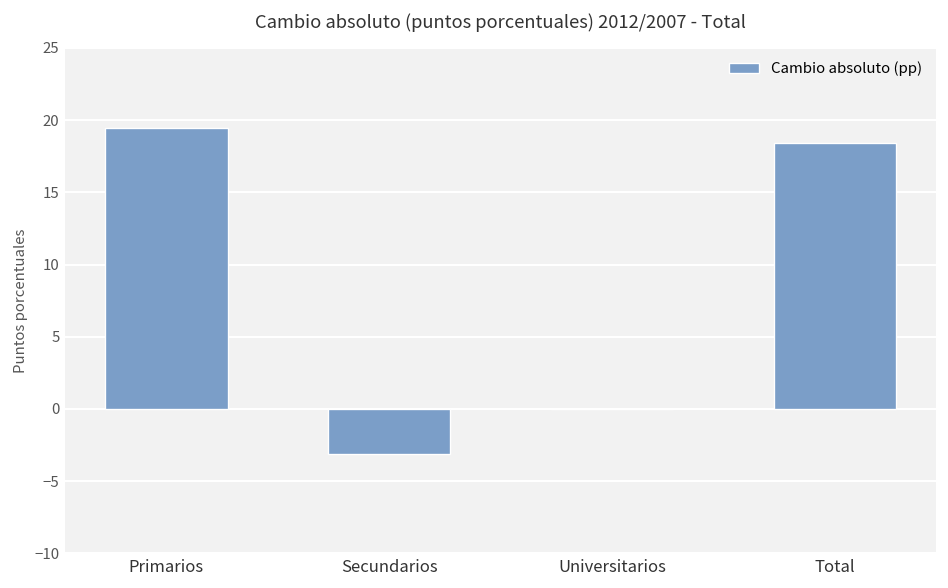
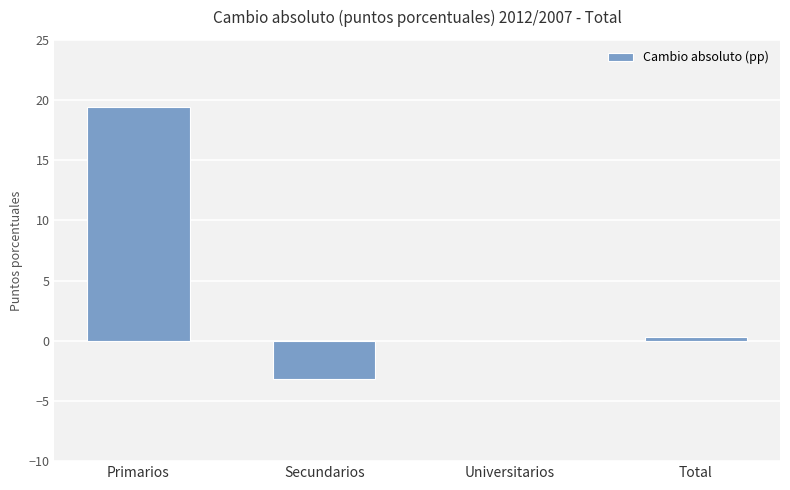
Total: 18.4 -> 0.4
